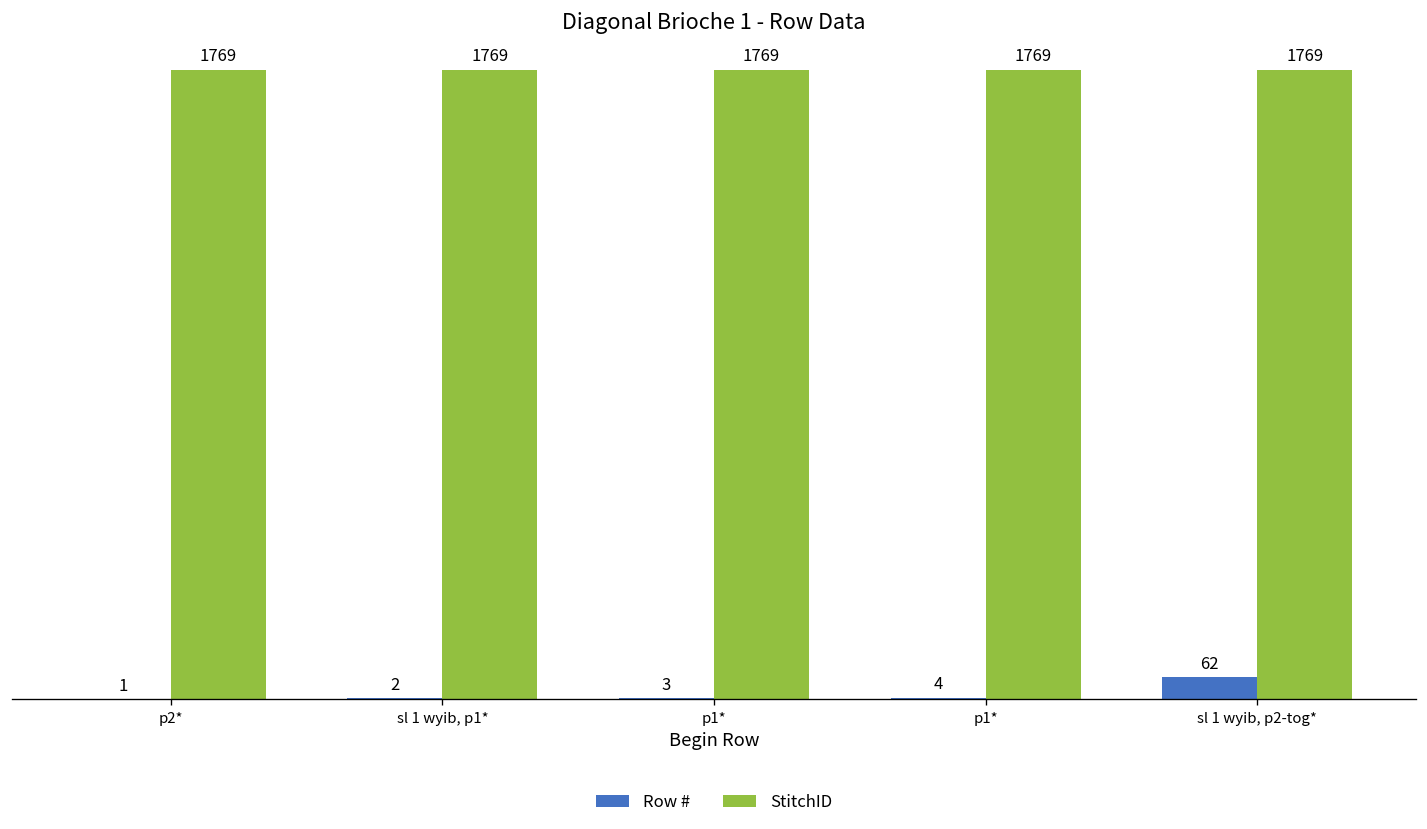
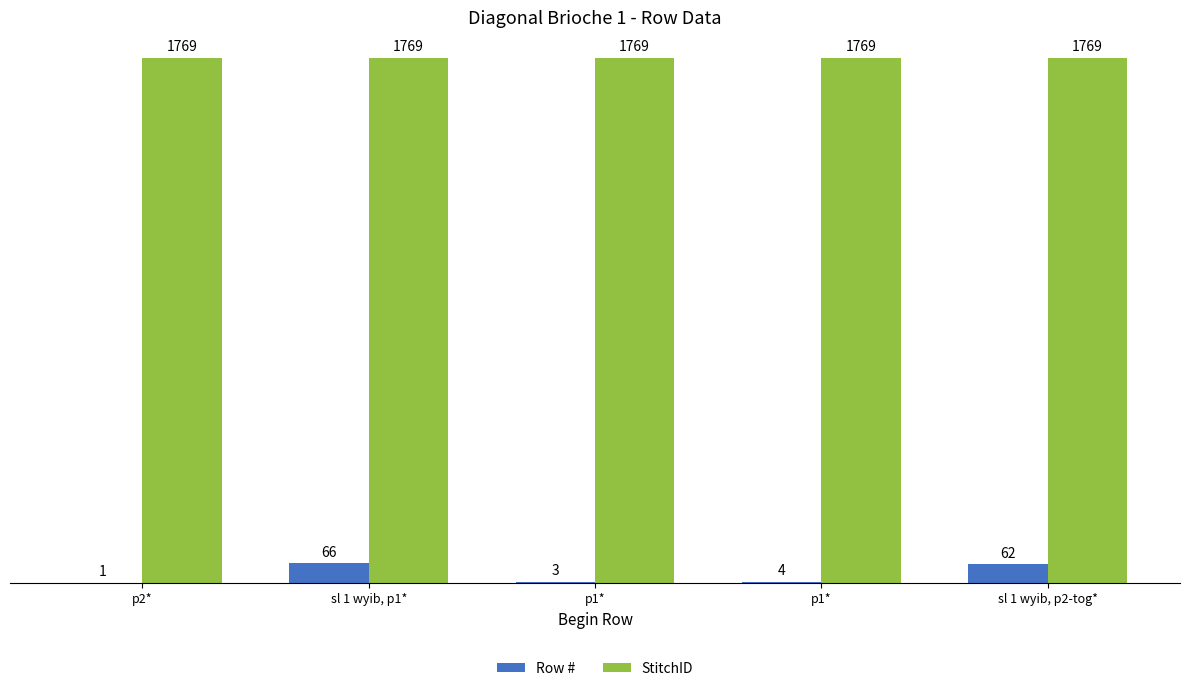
Row #, sl 1 wyib, p1*: 2 -> 66
